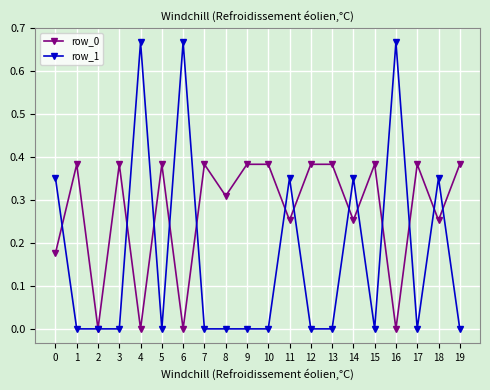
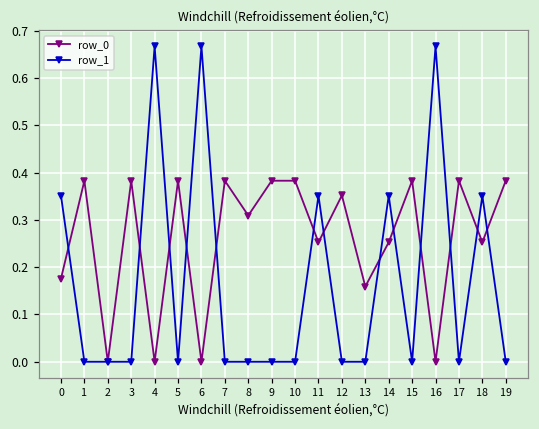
row_0, 12: 0.38 -> 0.35
row_0, 13: 0.38 -> 0.16
